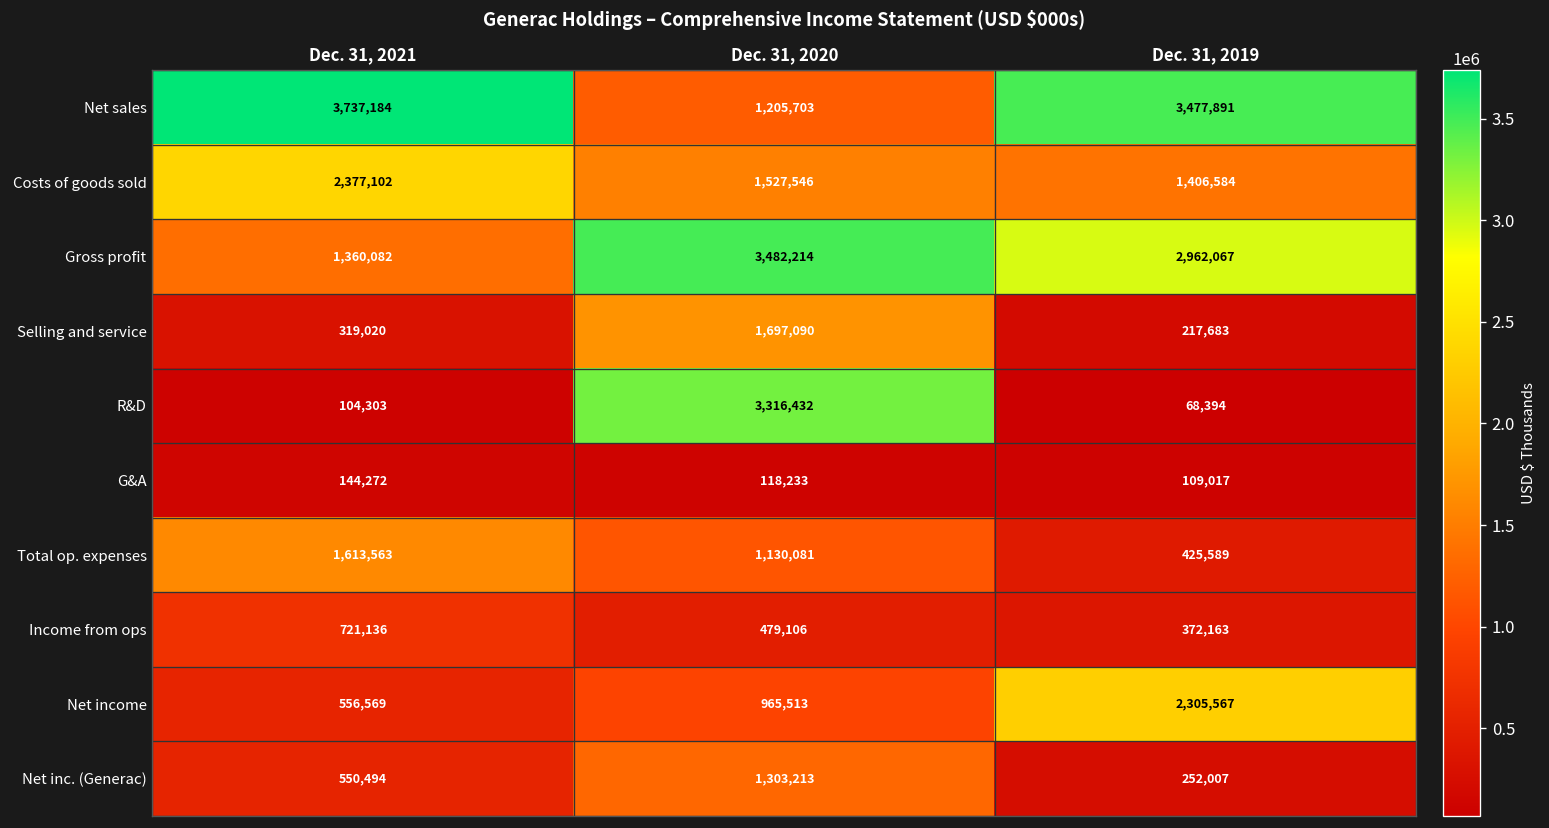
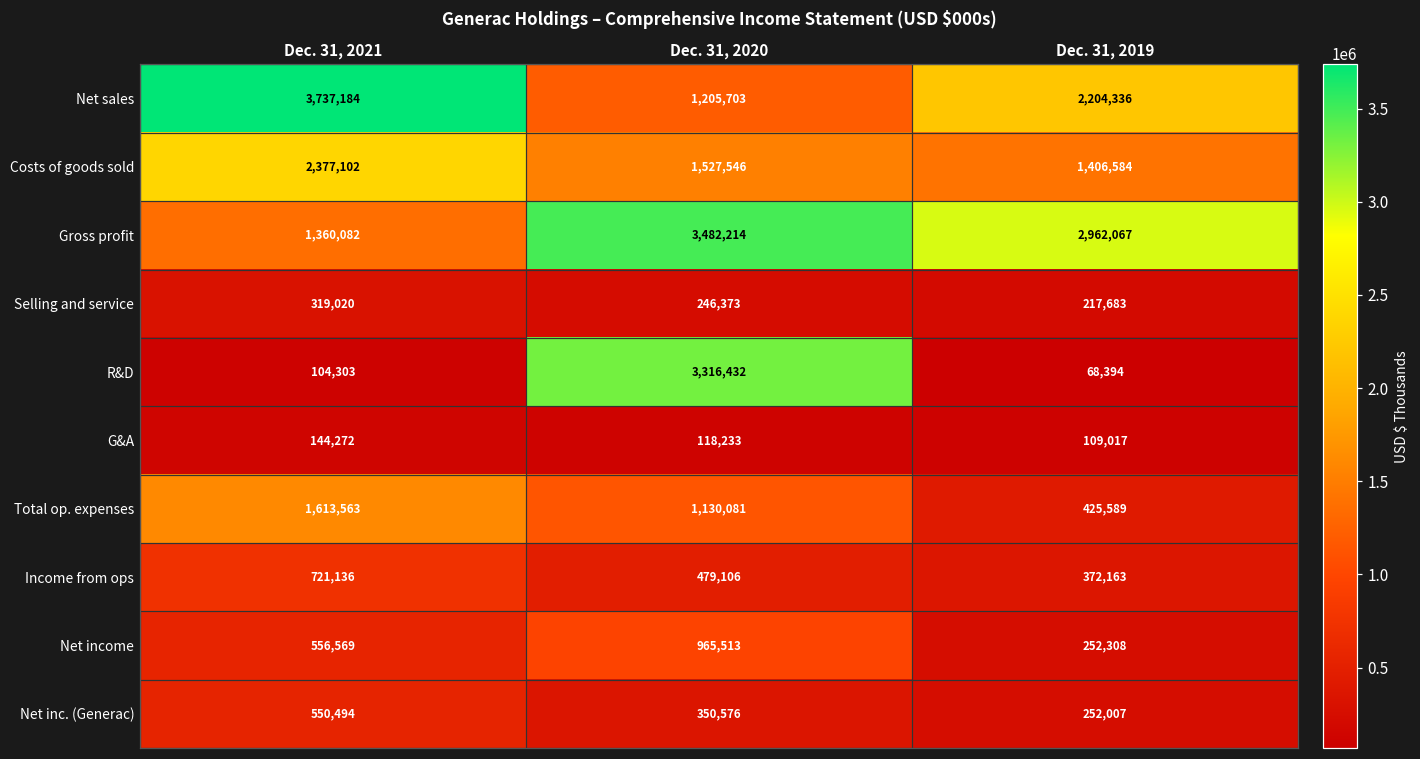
Net sales, Dec. 31, 2019: 3,477,891 -> 2,204,336
Selling and service, Dec. 31, 2020: 1,697,090 -> 246,373
Net income, Dec. 31, 2019: 2,305,567 -> 252,308
Net inc. (Generac), Dec. 31, 2020: 1,303,213 -> 350,576
